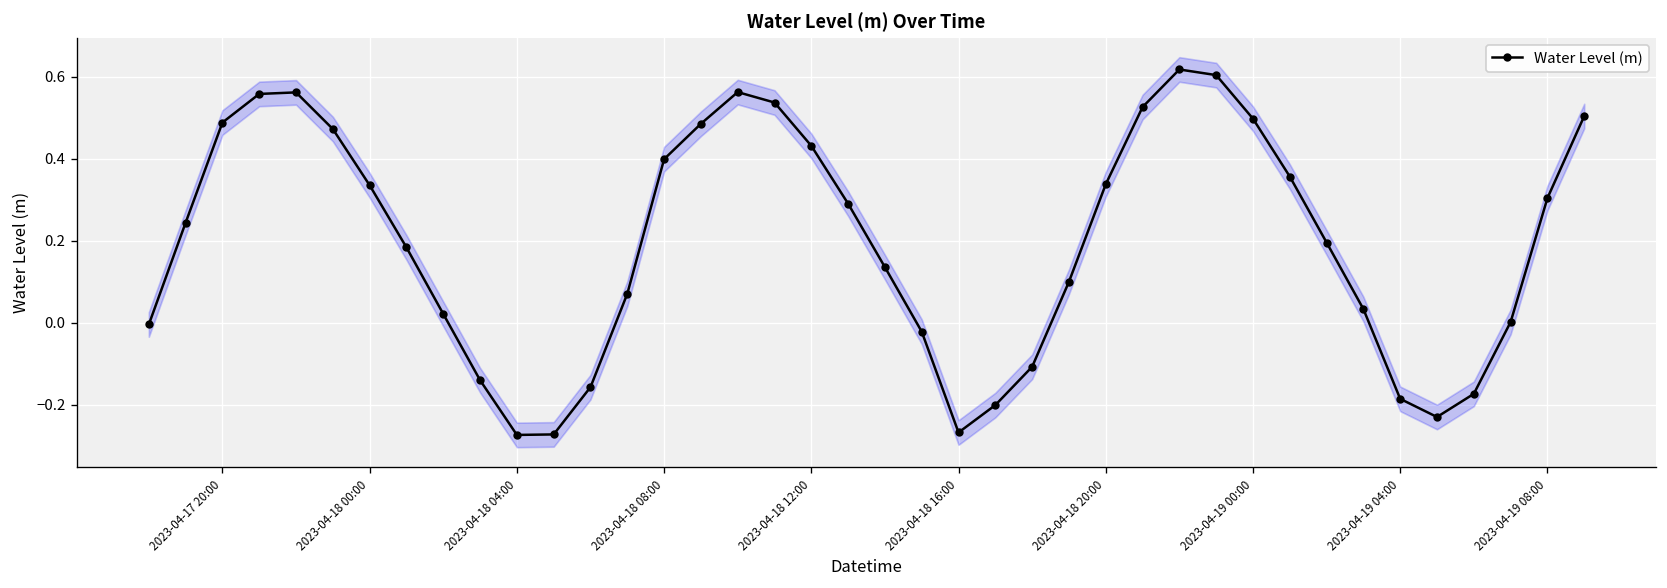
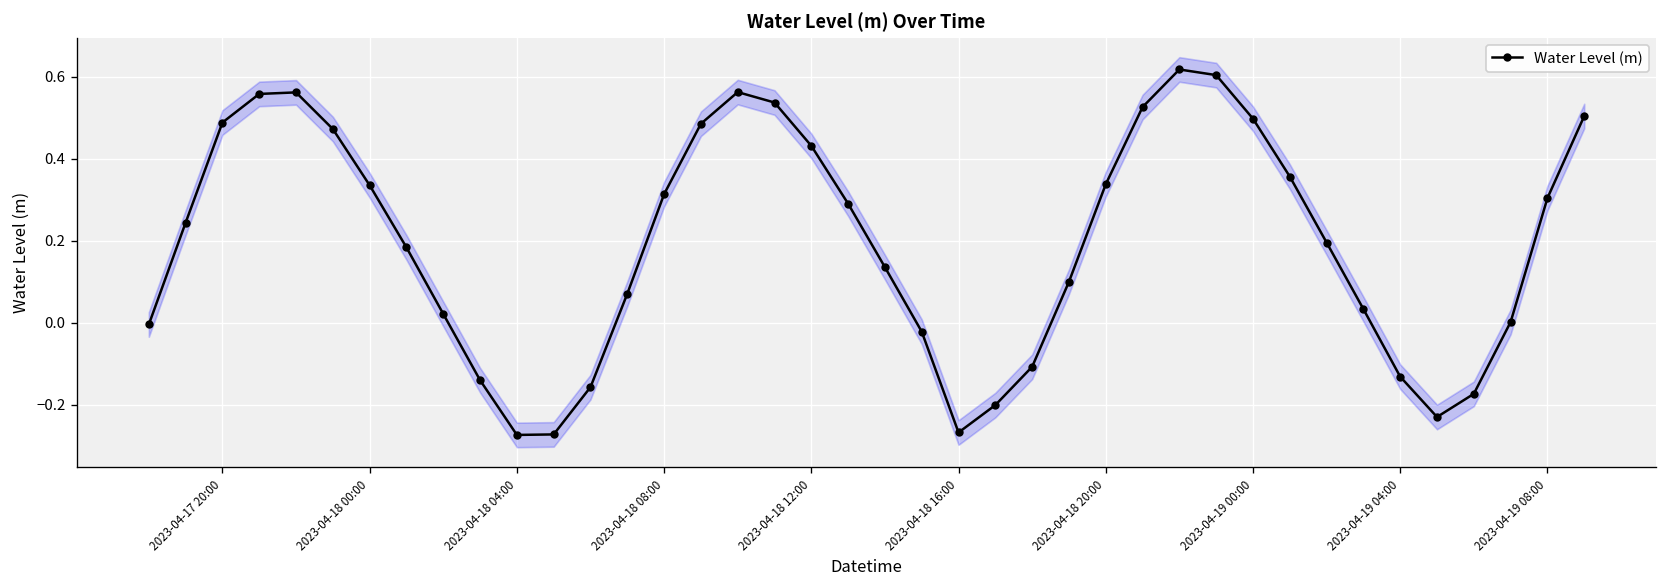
Water Level (m), 2023-04-18 08:00: 0.40 -> 0.31
Water Level (m), 2023-04-19 04:00: -0.19 -> -0.13
